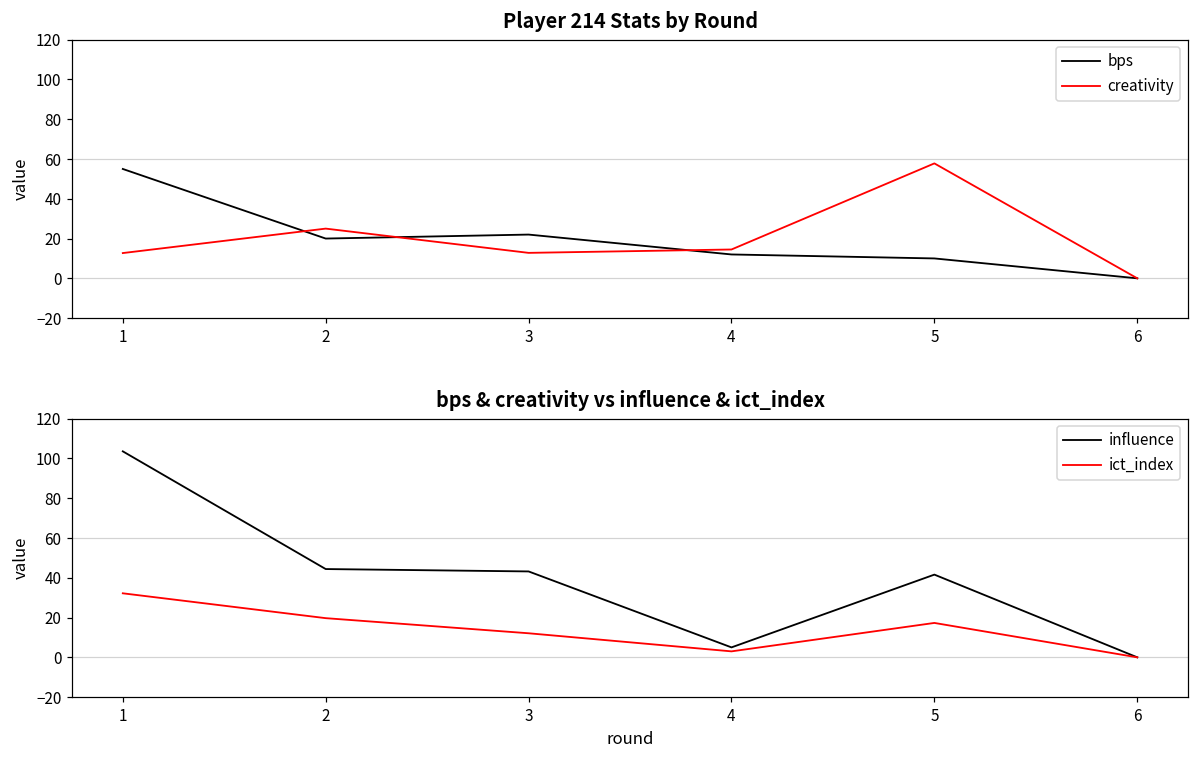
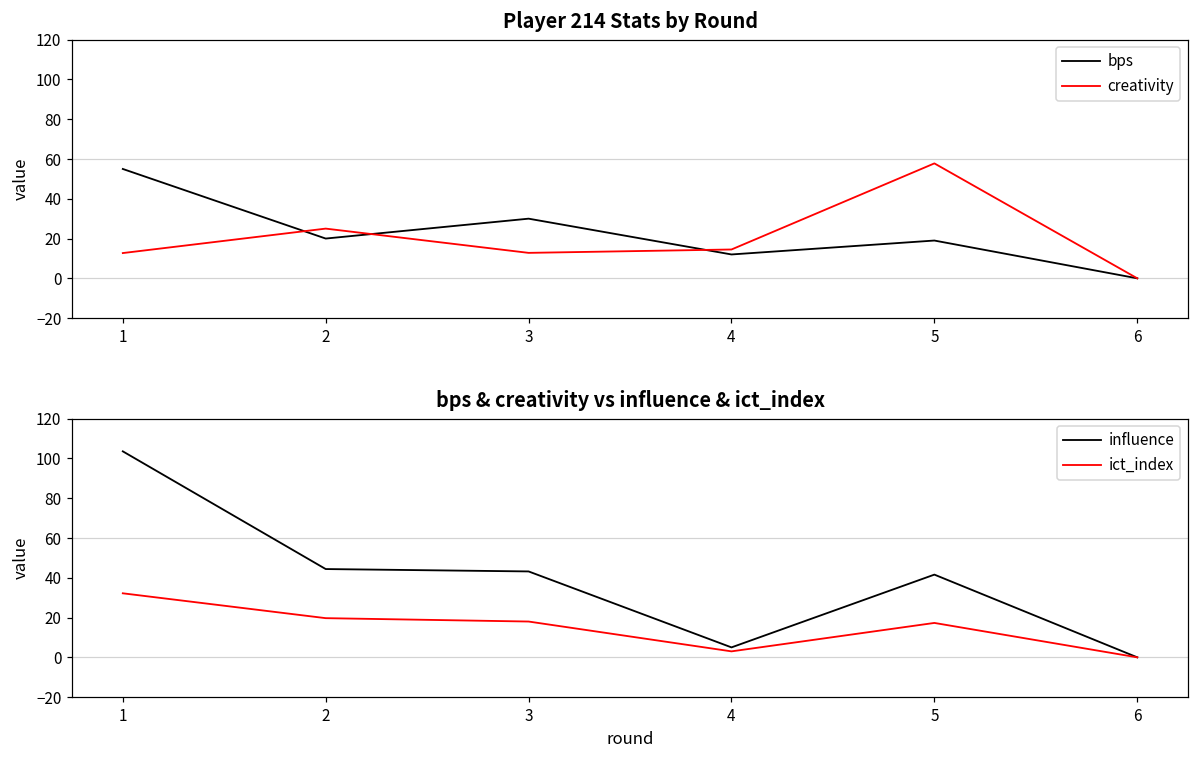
Player 214 Stats by Round, bps, 3: 22 -> 30
Player 214 Stats by Round, bps, 5: 10 -> 19
bps & creativity vs influence & ict_index, ict_index, 3: 12 -> 18
